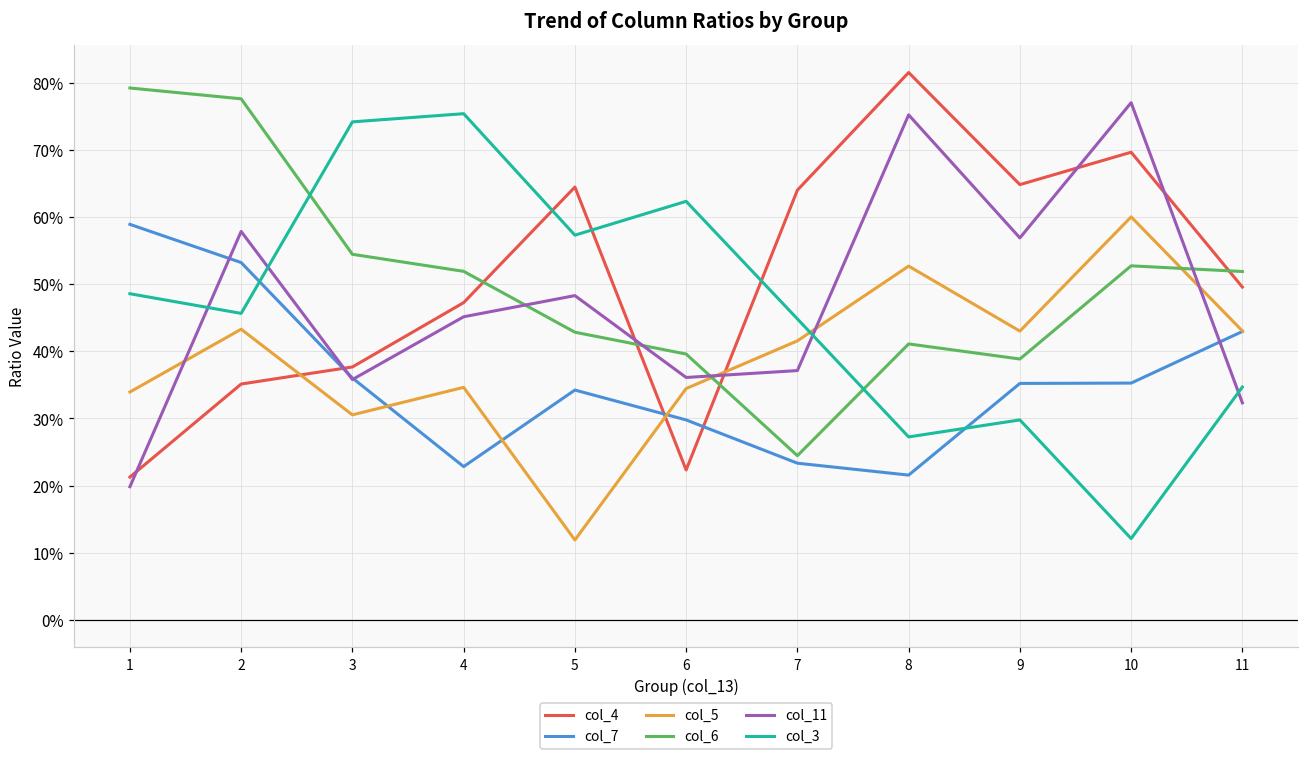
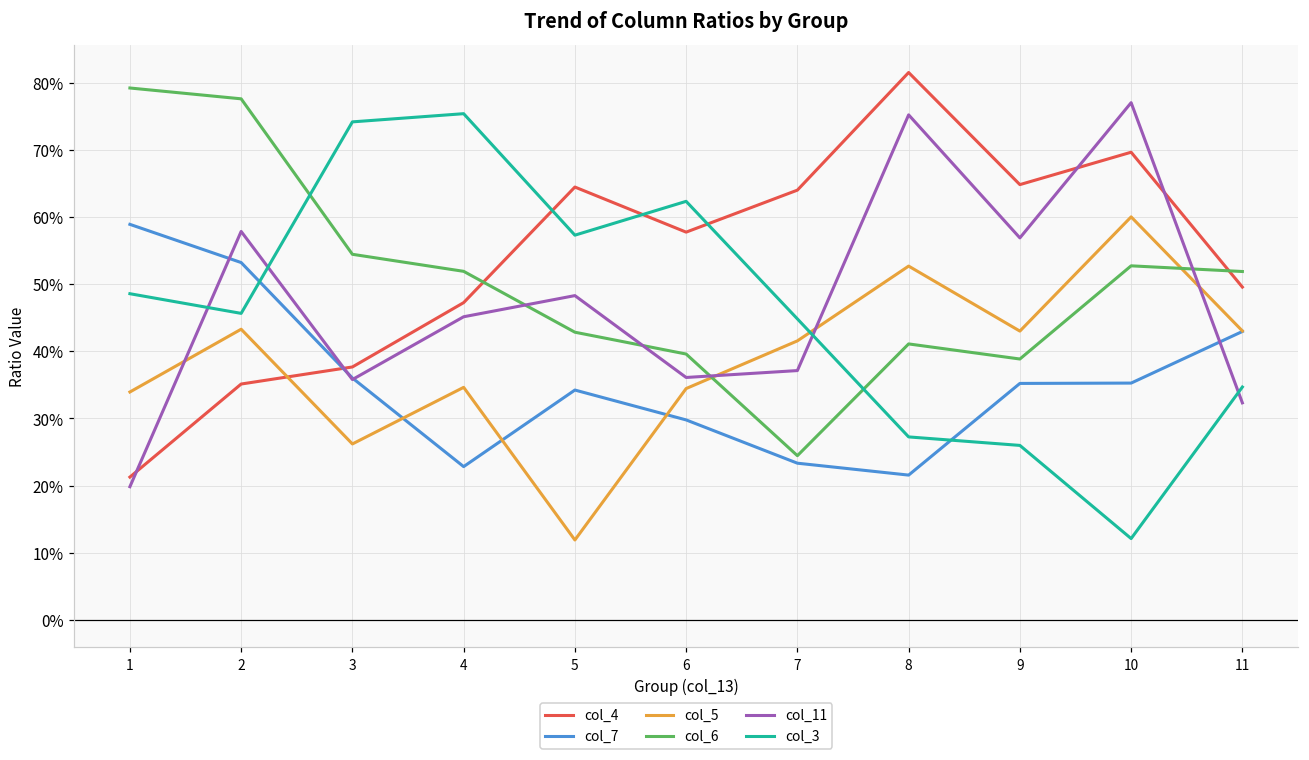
col_5, 3: 31% -> 26%
col_4, 6: 22% -> 58%
col_3, 9: 30% -> 26%
